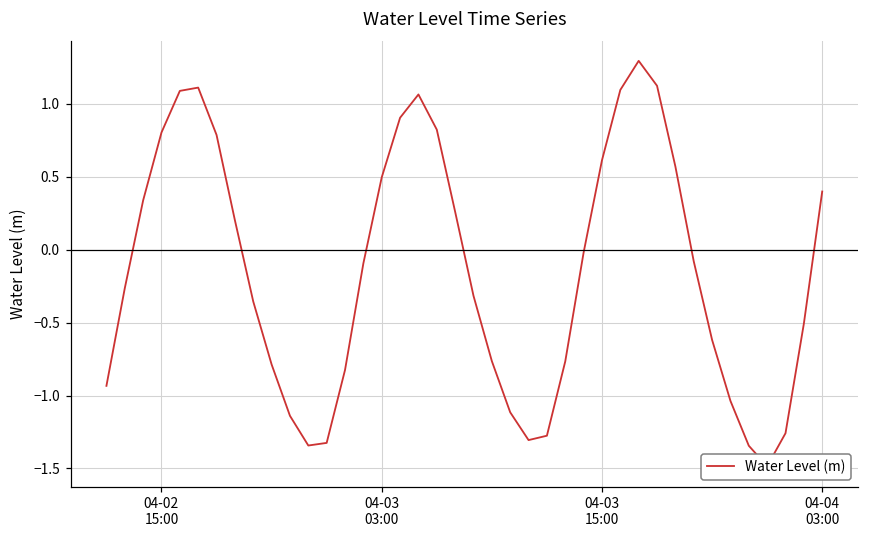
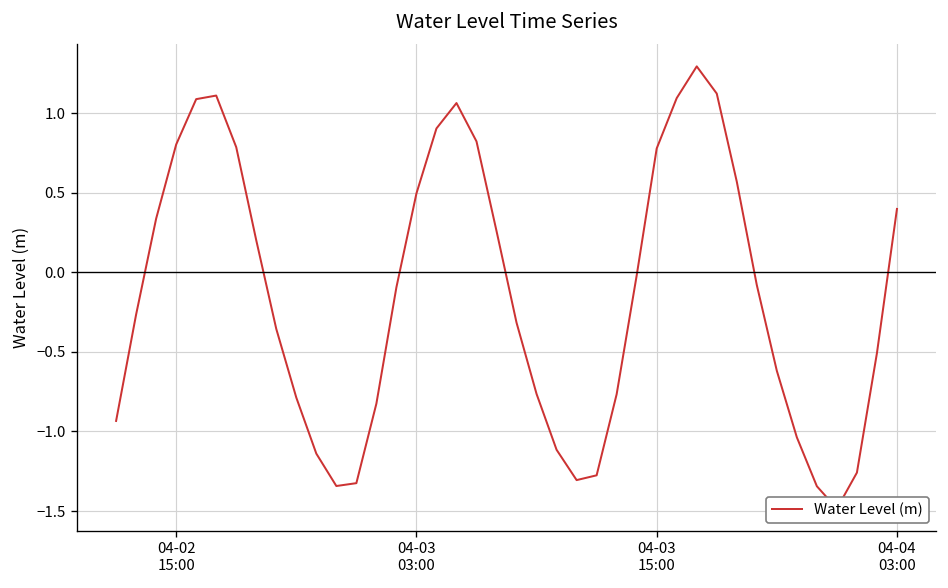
04-03 15:00: 0.61 -> 0.78
